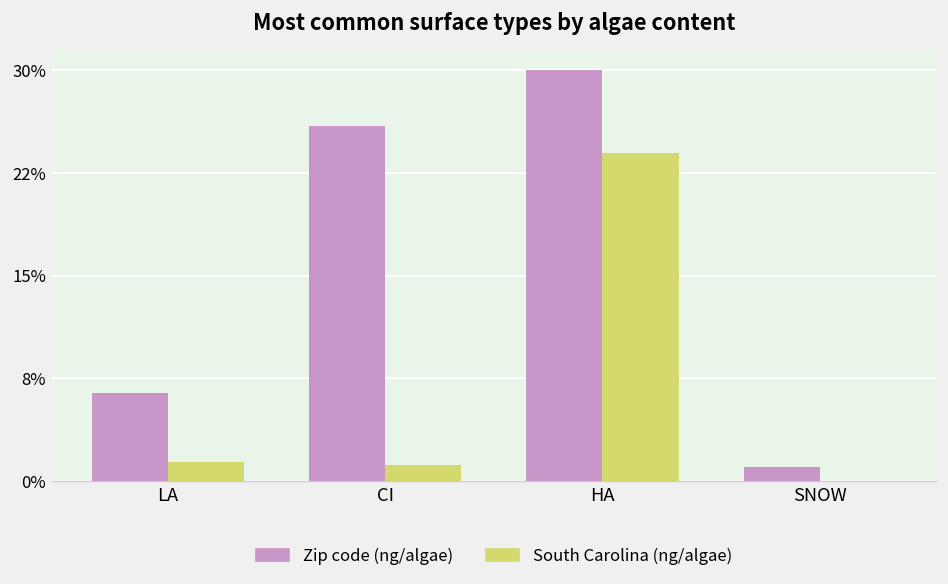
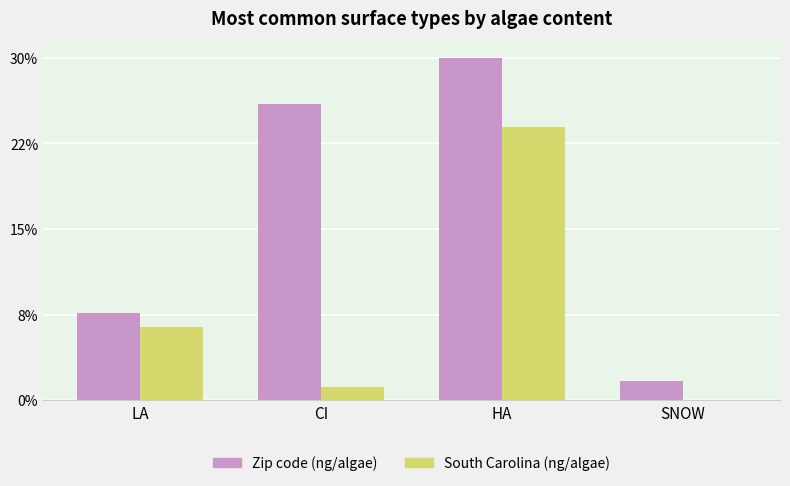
Zip code (ng/algae), LA: 6.4% -> 7.6%
South Carolina (ng/algae), LA: 1.4% -> 6.4%
Zip code (ng/algae), SNOW: 1.0% -> 1.7%
